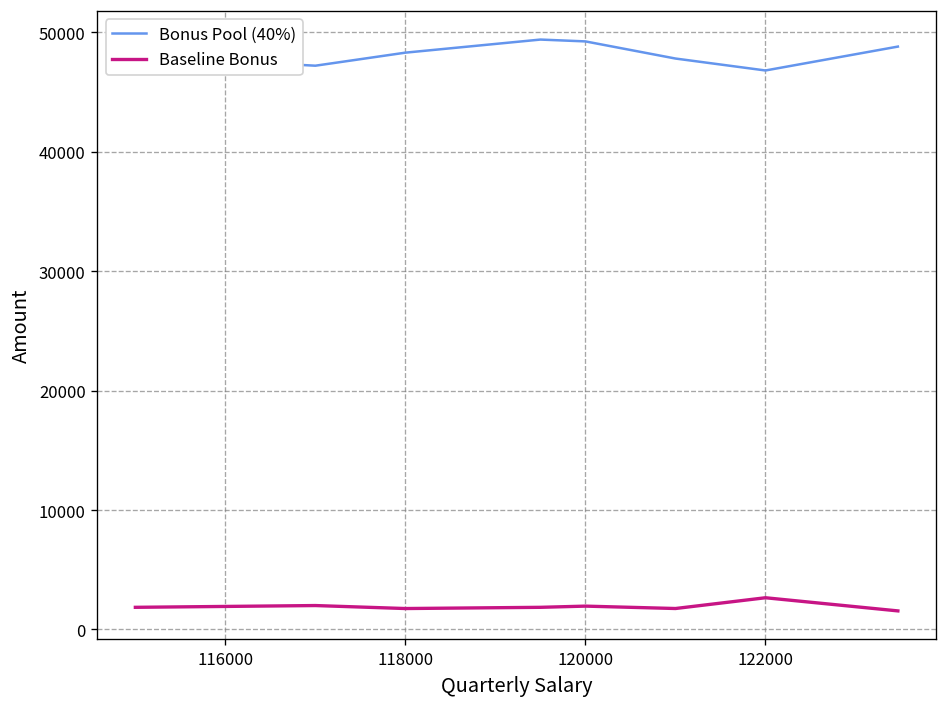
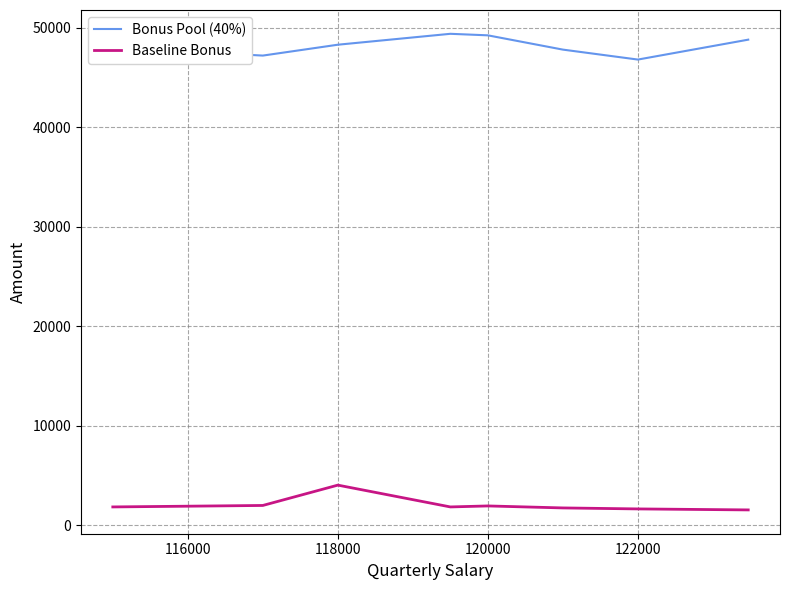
Baseline Bonus, 118000: 2000 -> 4000
Baseline Bonus, 122000: 3000 -> 2000
